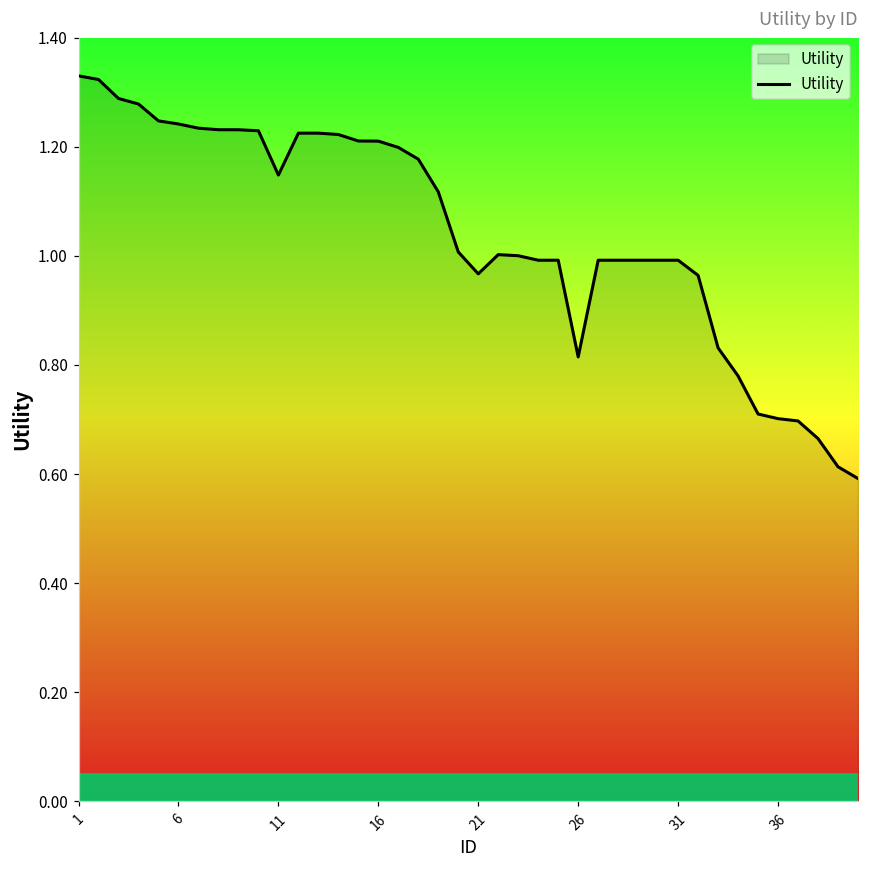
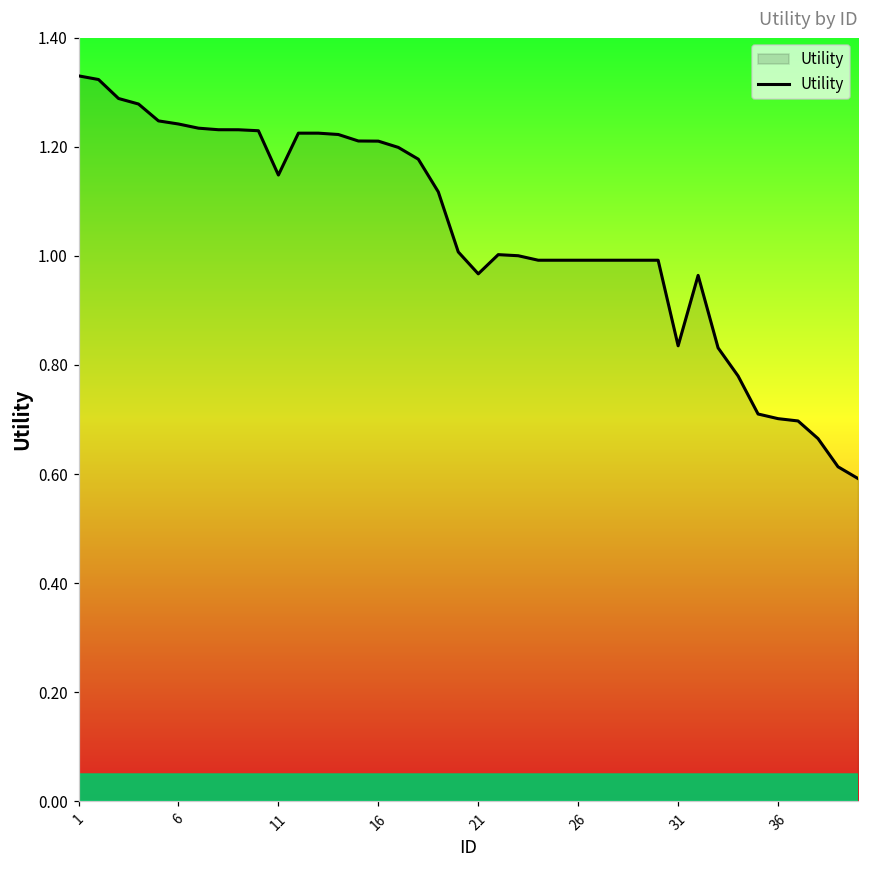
26: 0.81 -> 0.99
31: 0.99 -> 0.84
